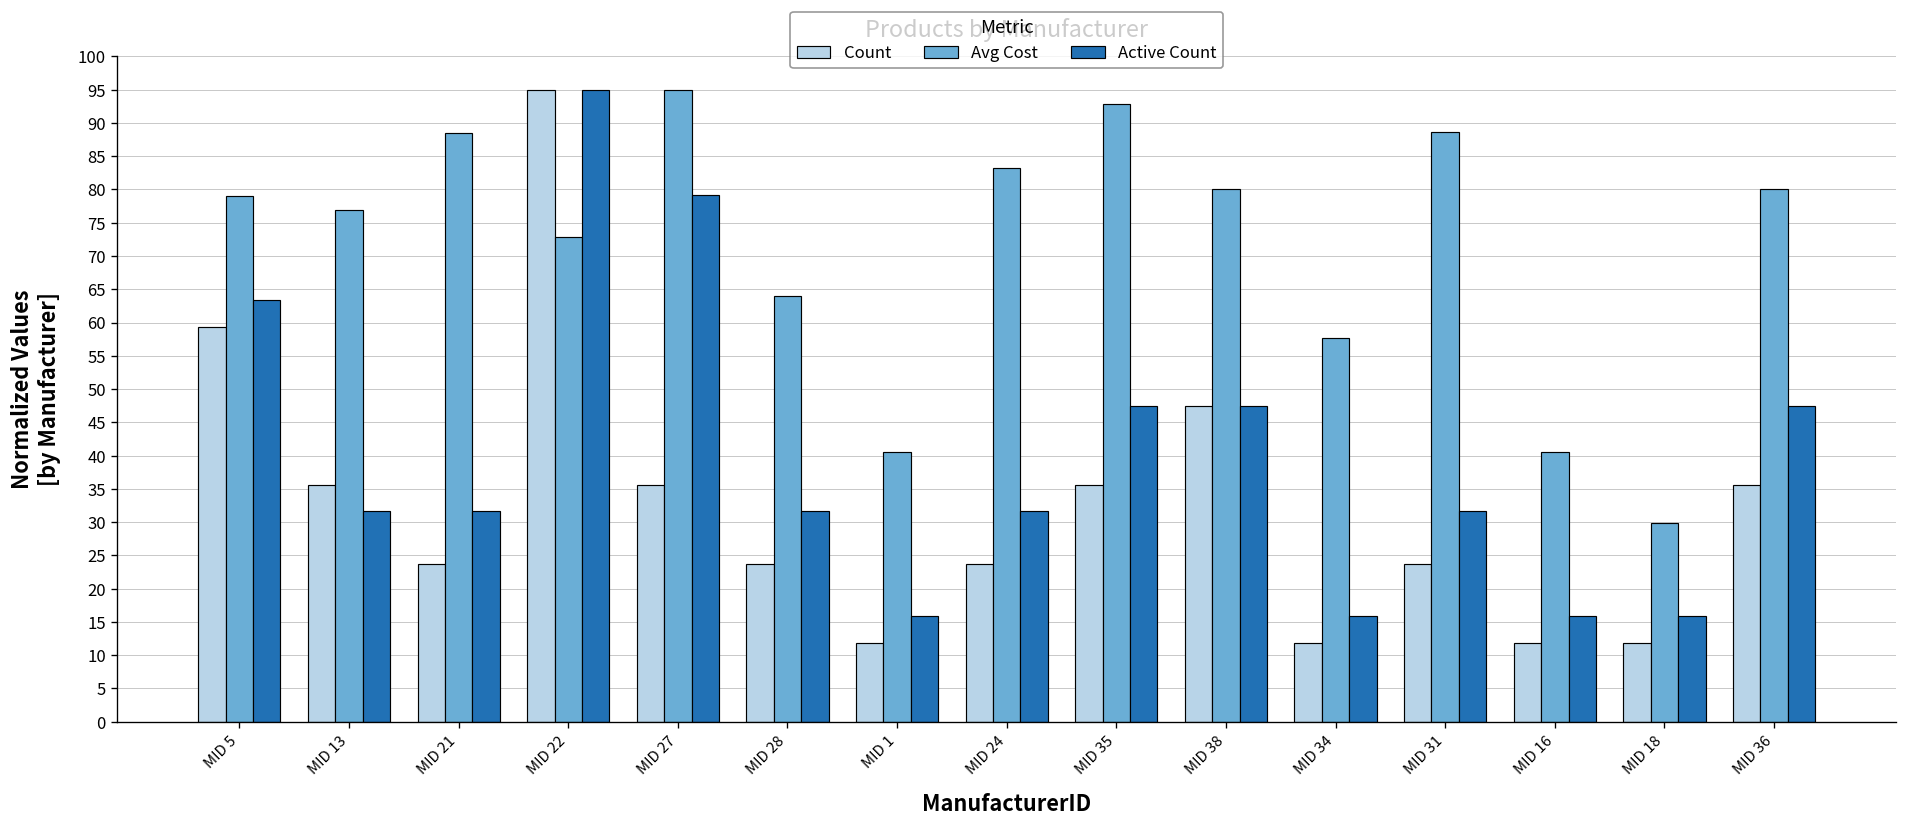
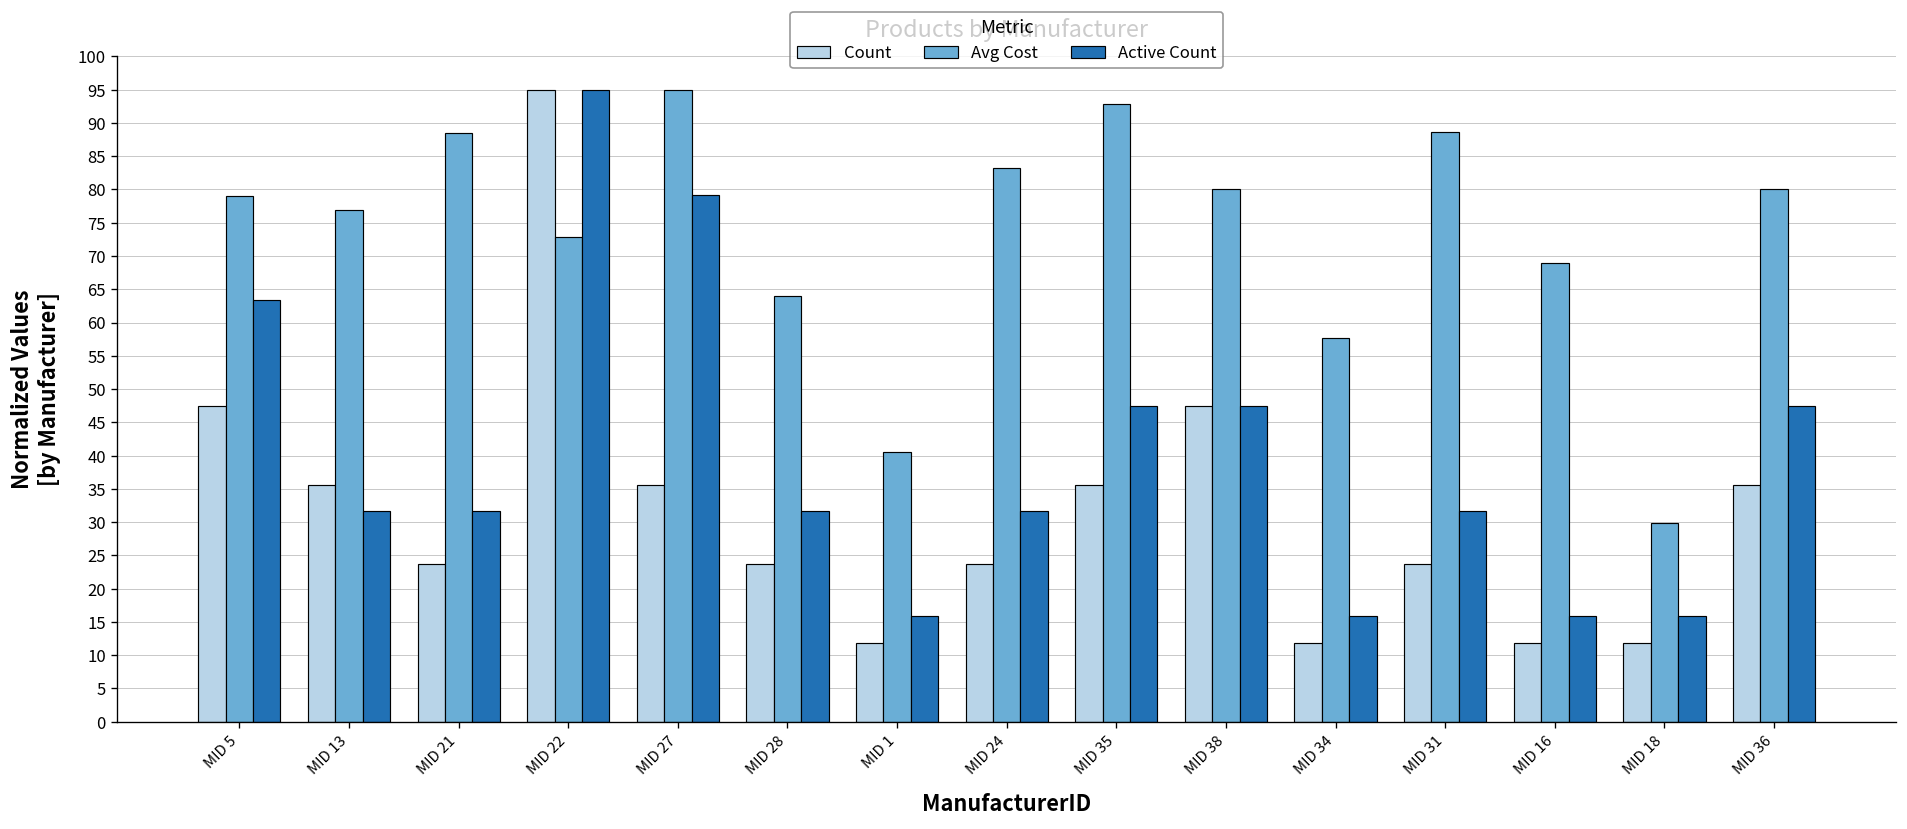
Count, MID 5: 59 -> 48
Avg Cost, MID 16: 41 -> 69
